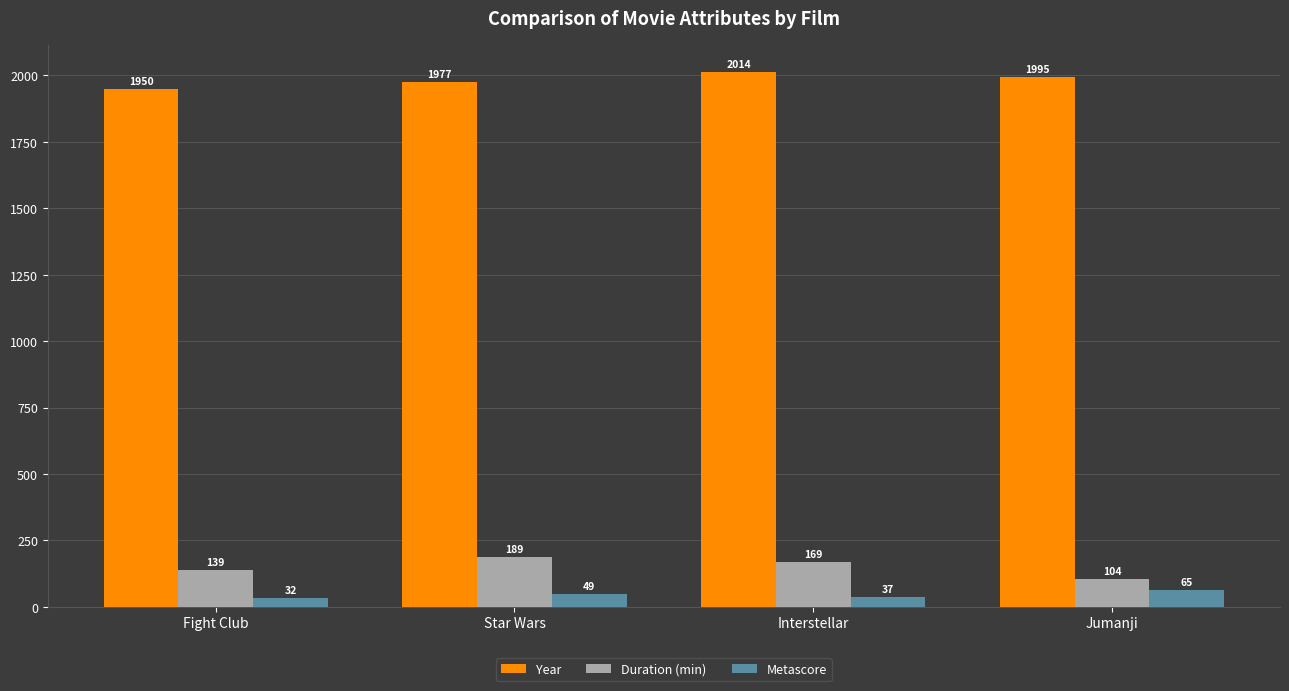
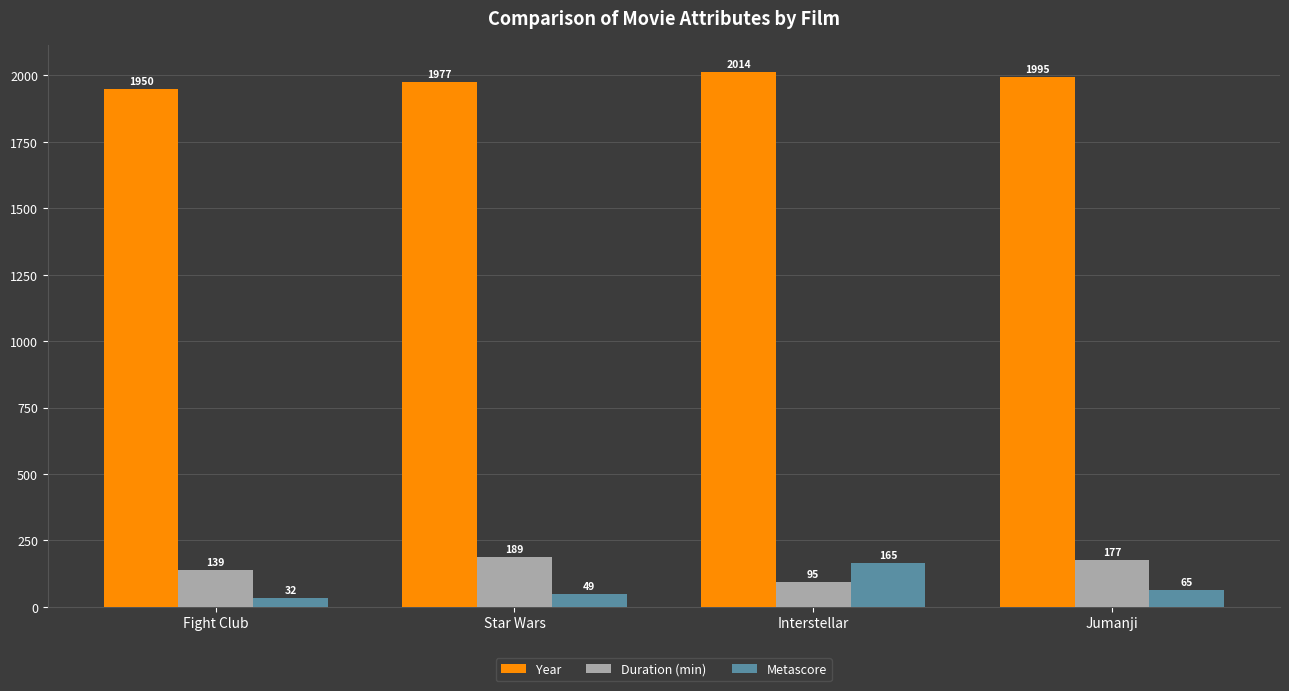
Duration (min), Interstellar: 169 -> 95
Metascore, Interstellar: 37 -> 165
Duration (min), Jumanji: 104 -> 177
